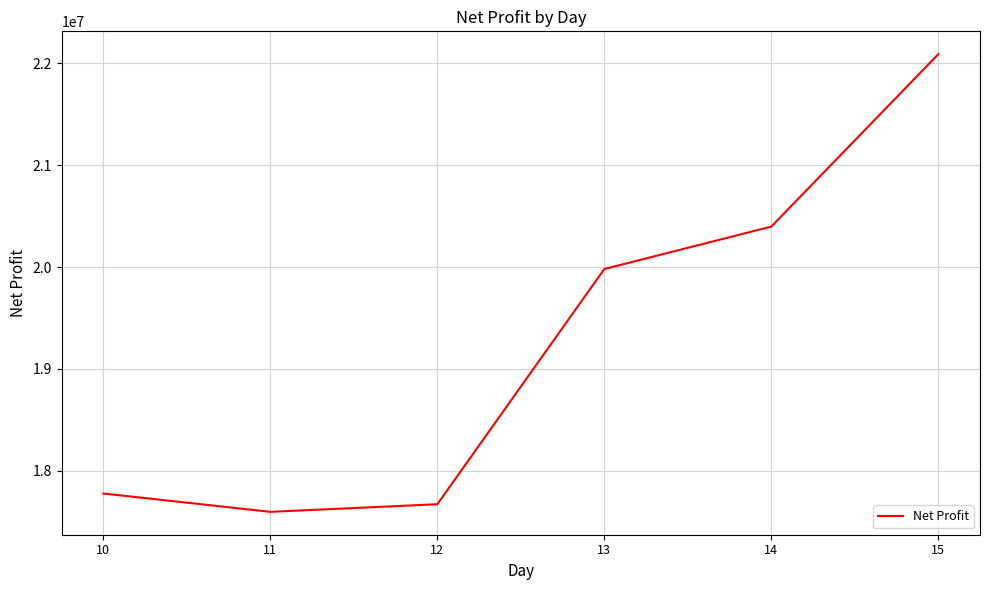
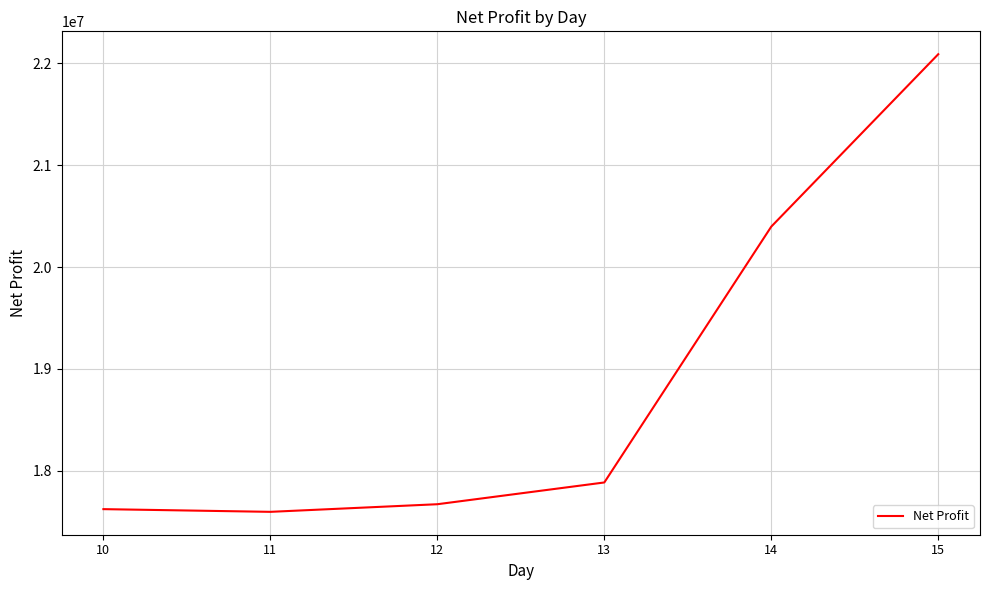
10: 17780000 -> 17620000
13: 19980000 -> 17890000
